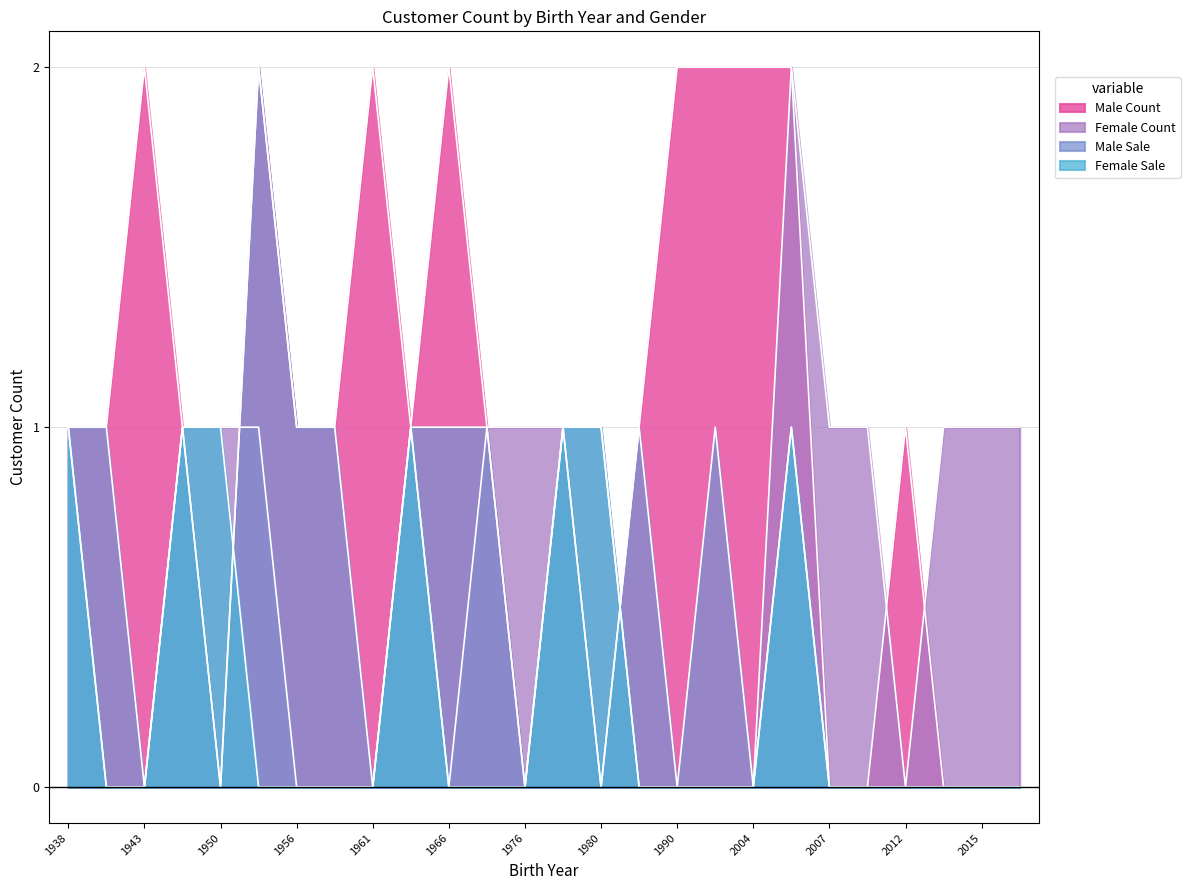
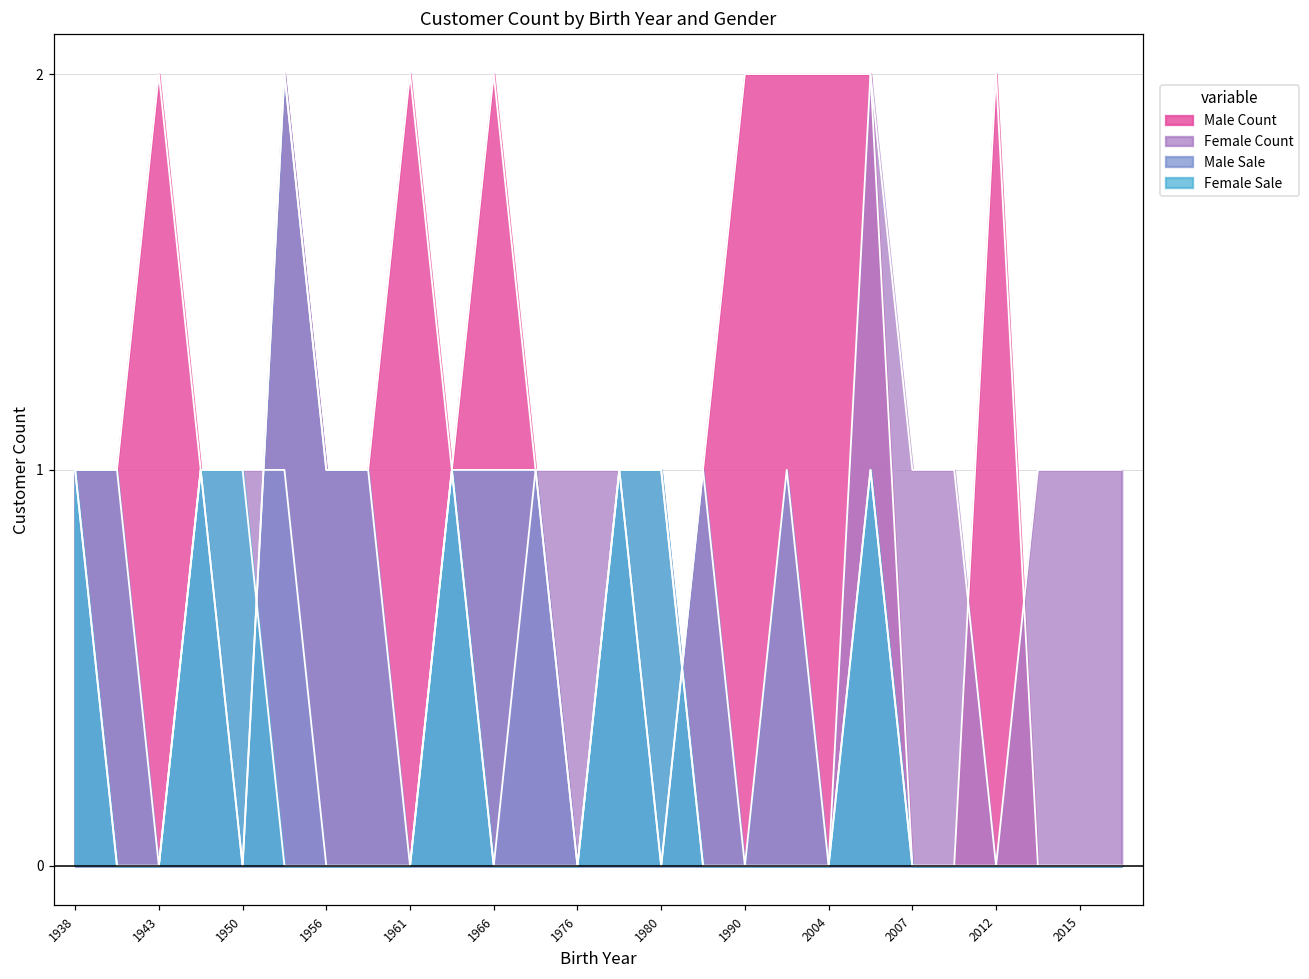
Male Count, 2012: 1 -> 2
